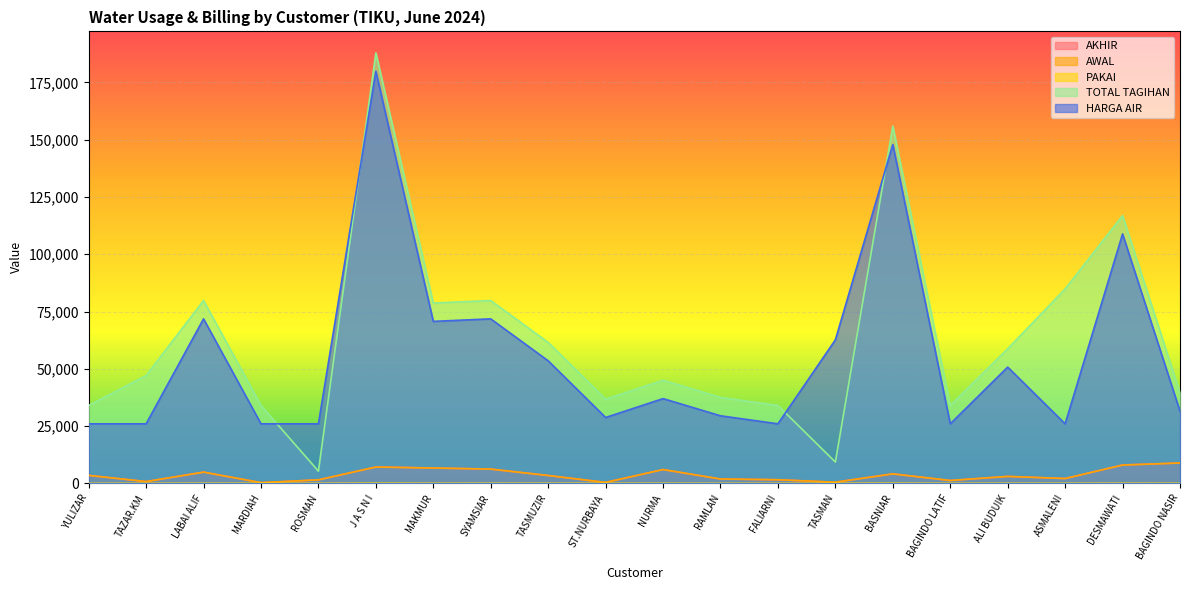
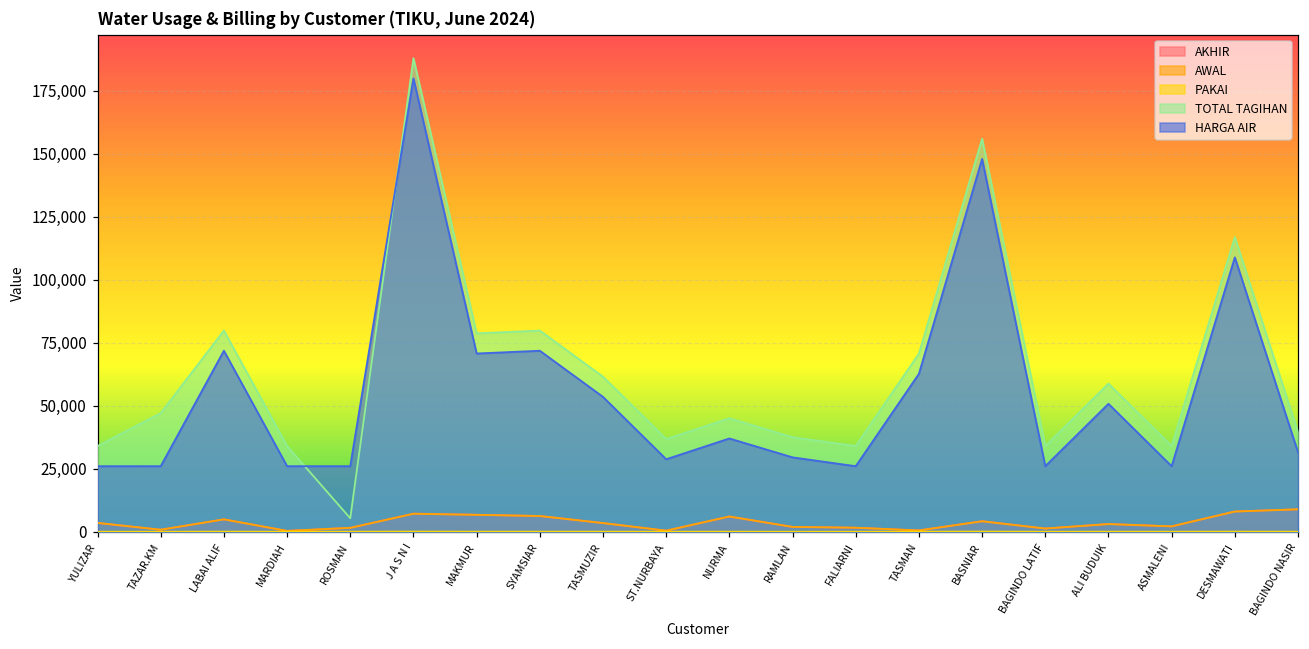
TOTAL TAGIHAN, TASMAN: 9,000 -> 71,000
TOTAL TAGIHAN, ASMALENI: 85,000 -> 34,000
